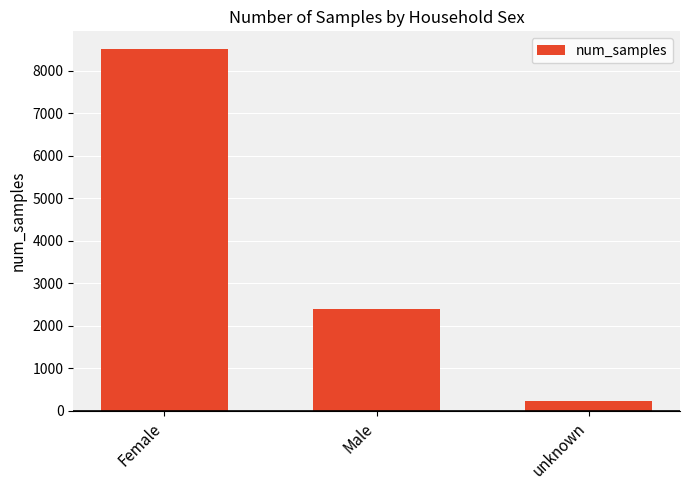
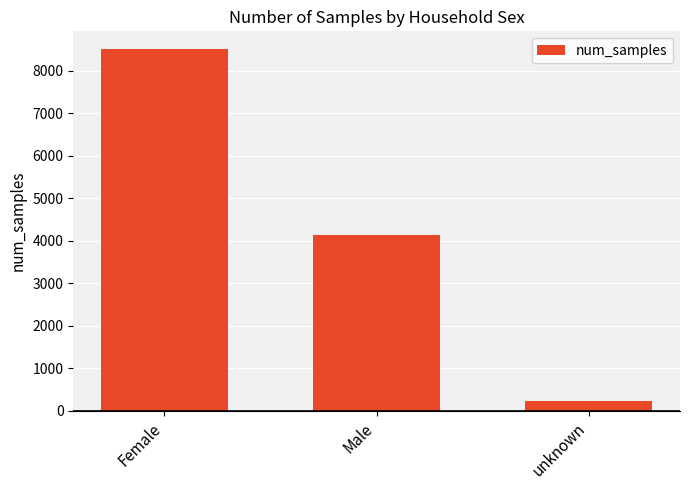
Male: 2400 -> 4100
